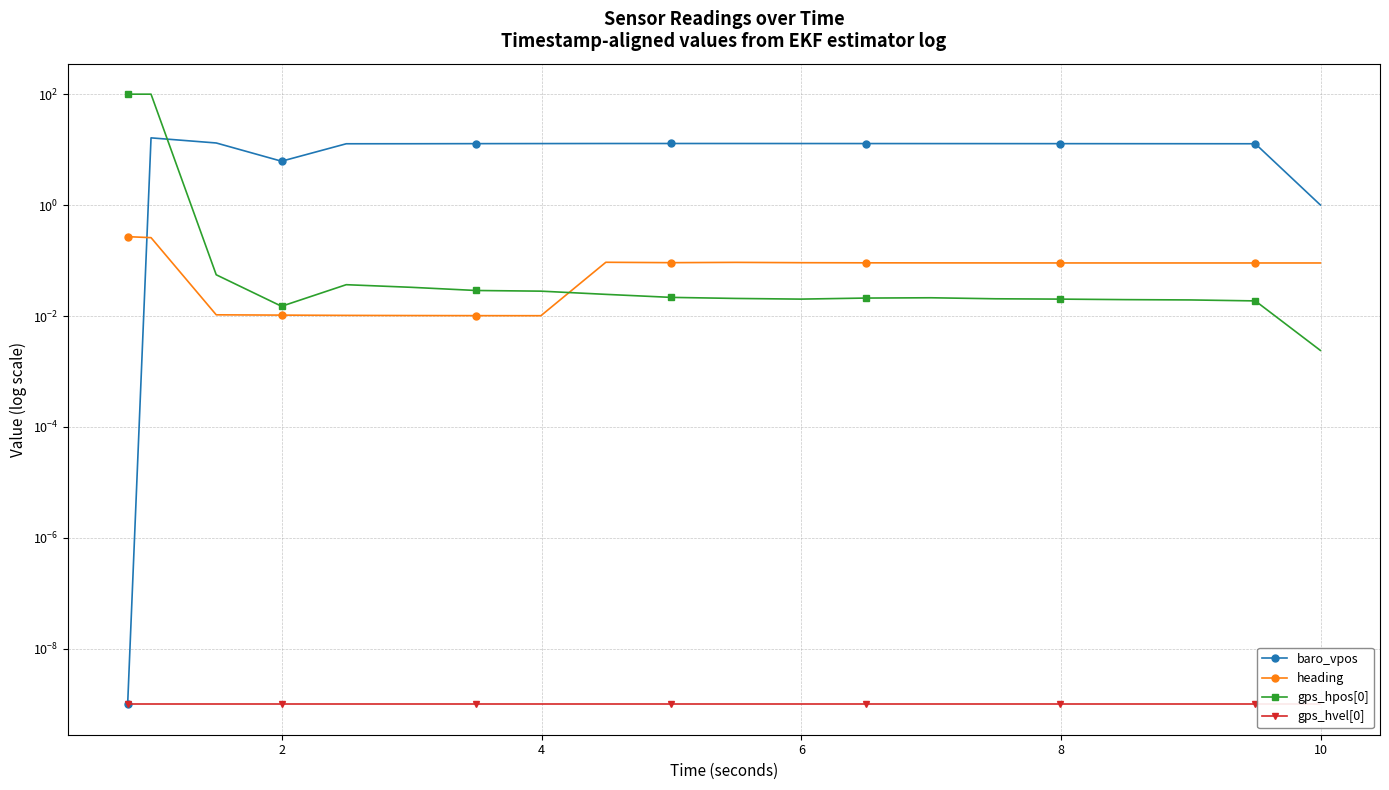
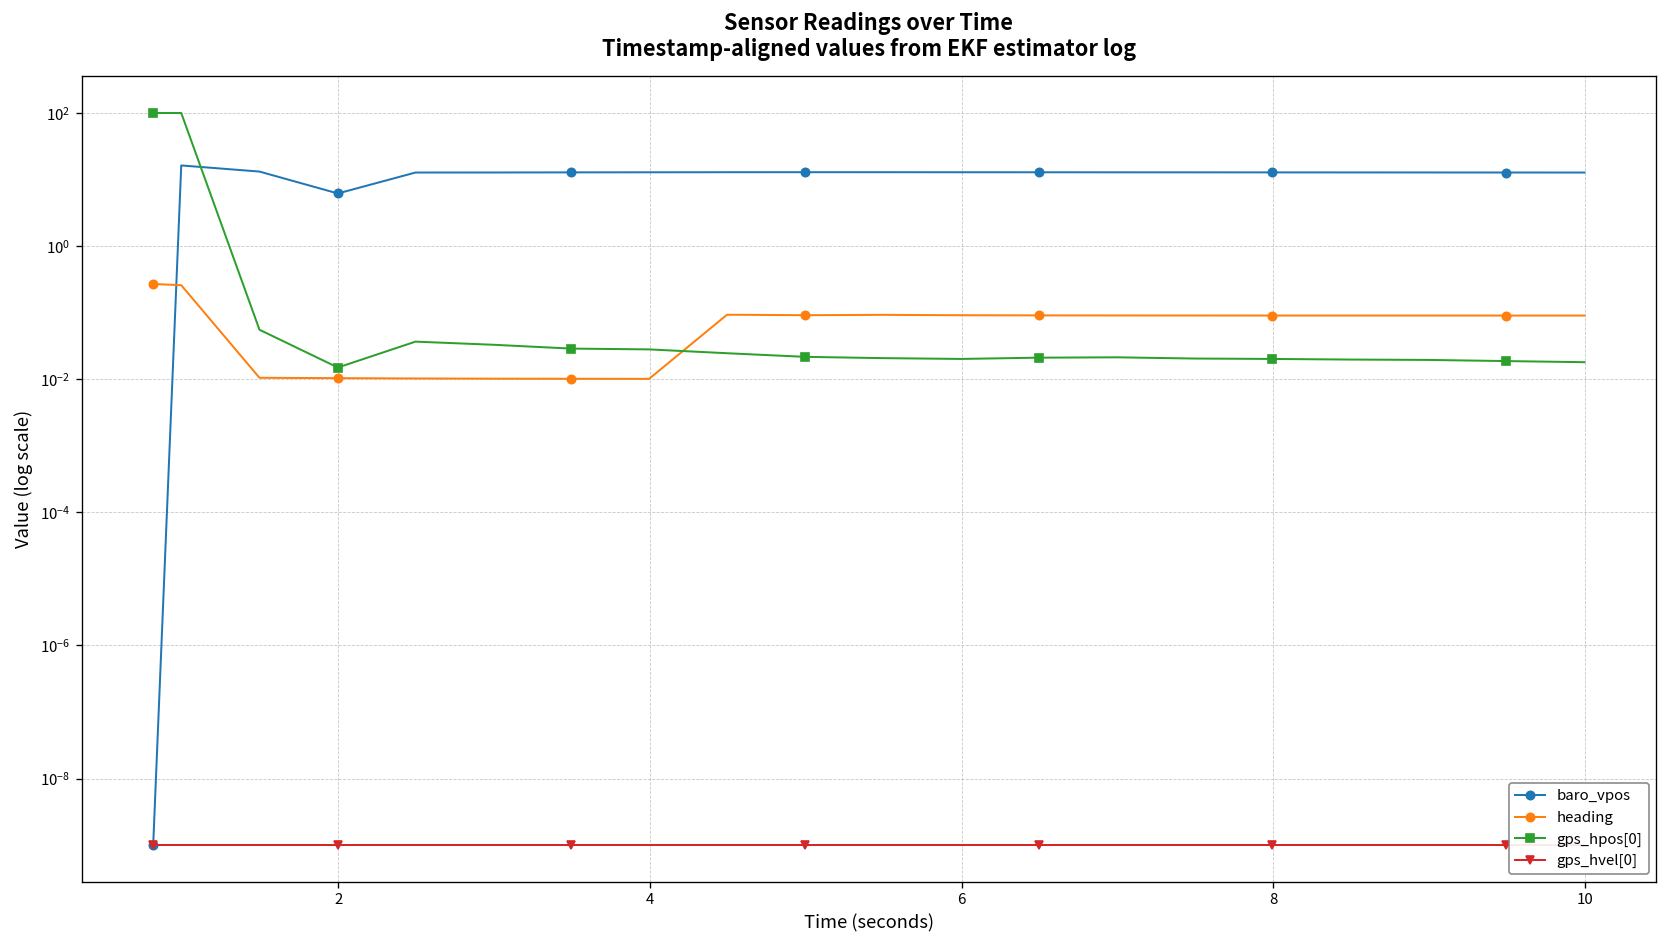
baro_vpos, 10: 1.0 -> 13
gps_hpos[0], 10: 0.0024 -> 0.018
